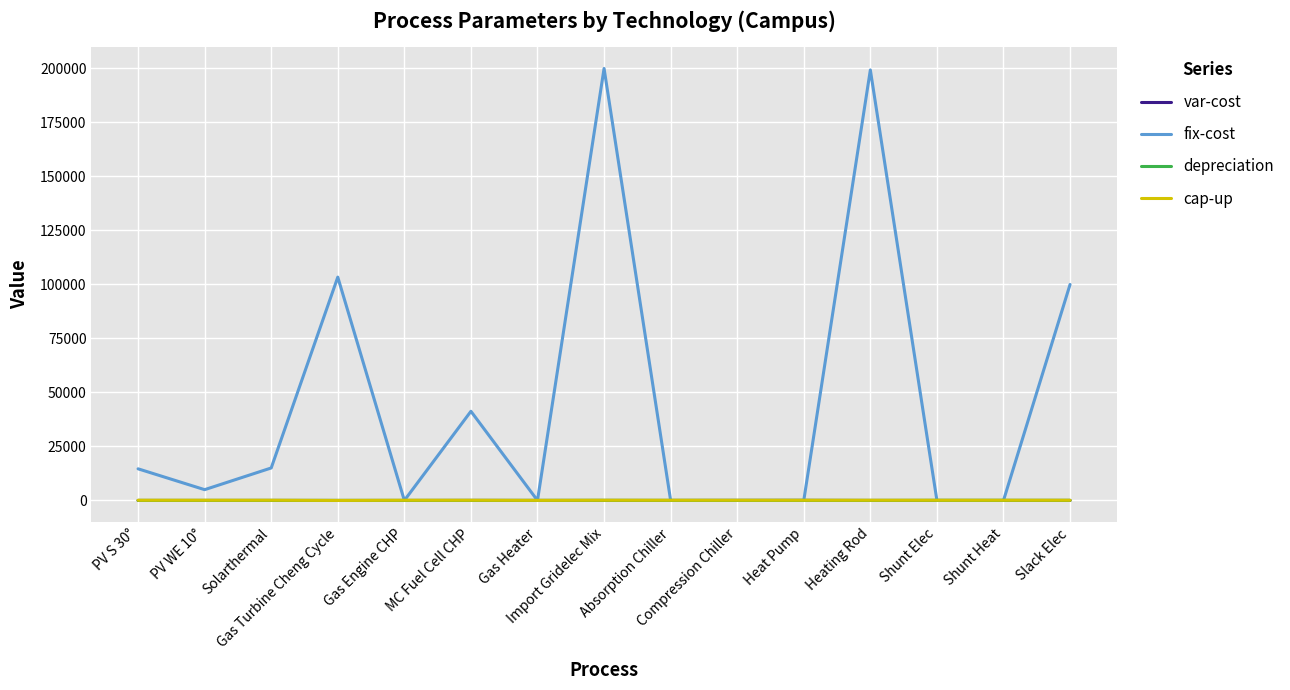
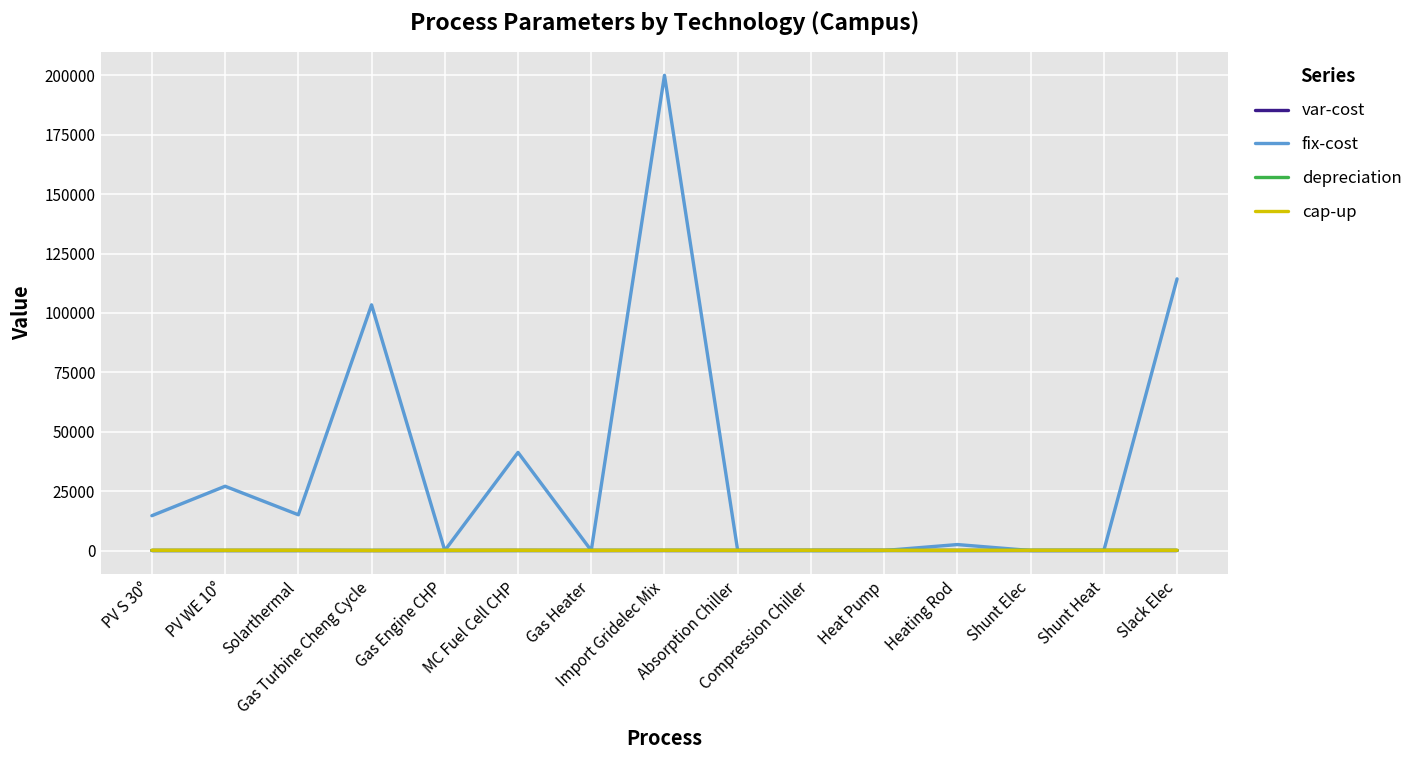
fix-cost, PV WE 10°: 5000 -> 27000
fix-cost, Heating Rod: 199000 -> 3000
fix-cost, Slack Elec: 100000 -> 114000
